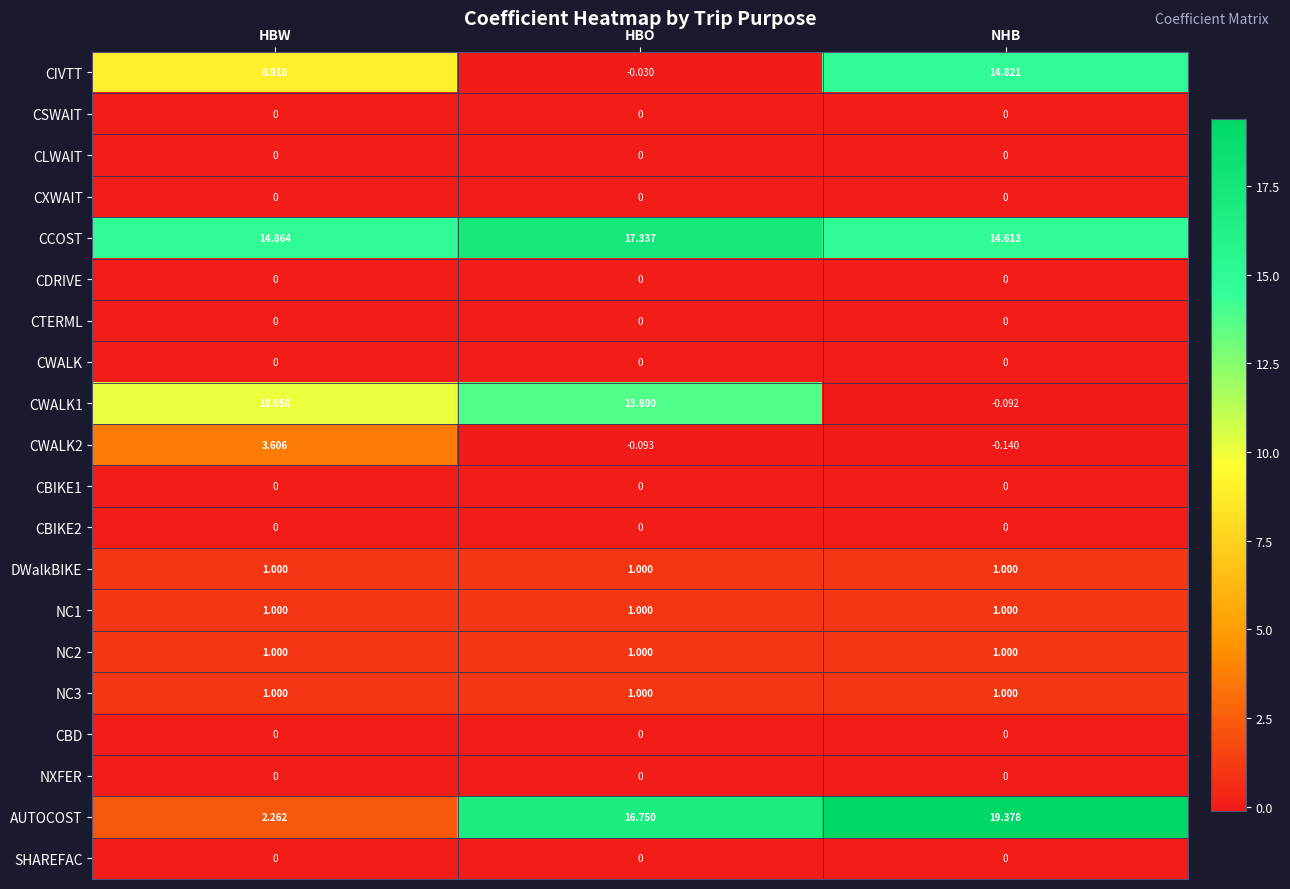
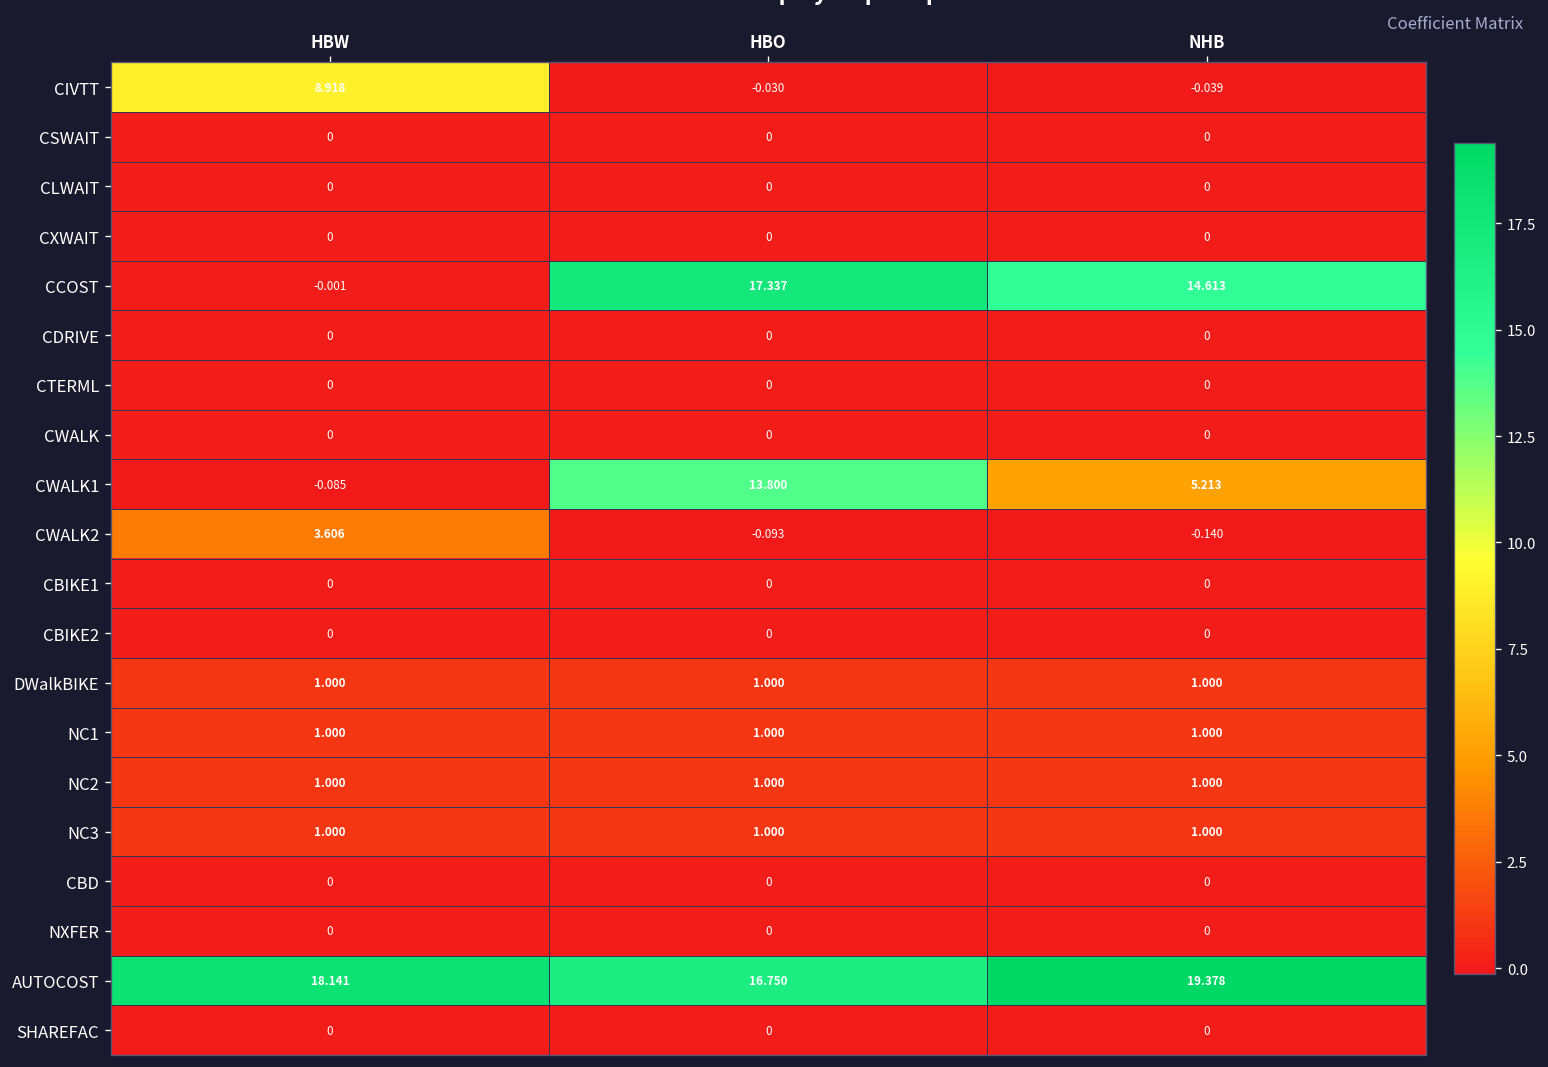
CIVTT, NHB: 14.821 -> -0.039
CCOST, HBW: 14.864 -> -0.001
CWALK1, HBW: 10.050 -> -0.085
CWALK1, NHB: -0.092 -> 5.213
AUTOCOST, HBW: 2.262 -> 18.141
